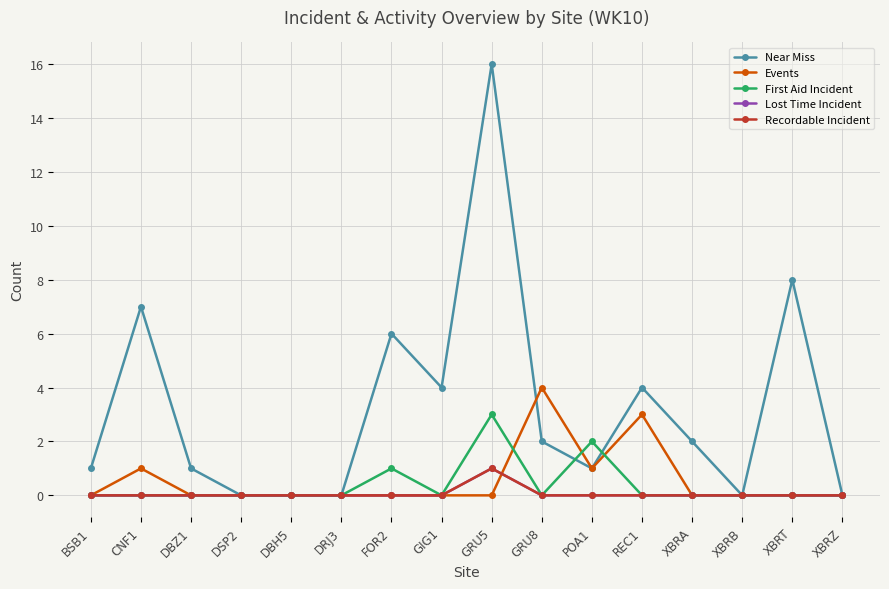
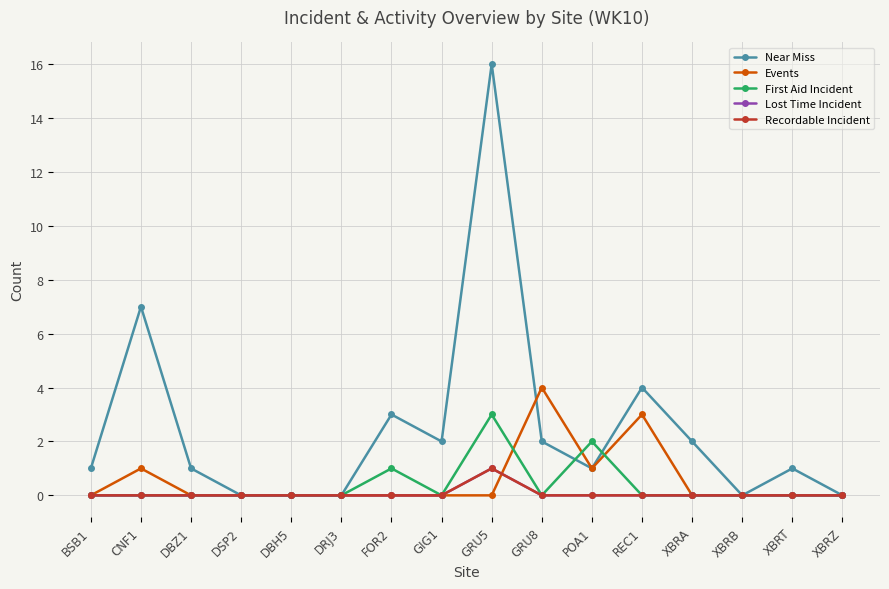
Near Miss, FOR2: 6 -> 3
Near Miss, GIG1: 4 -> 2
Near Miss, XBRT: 8 -> 1
